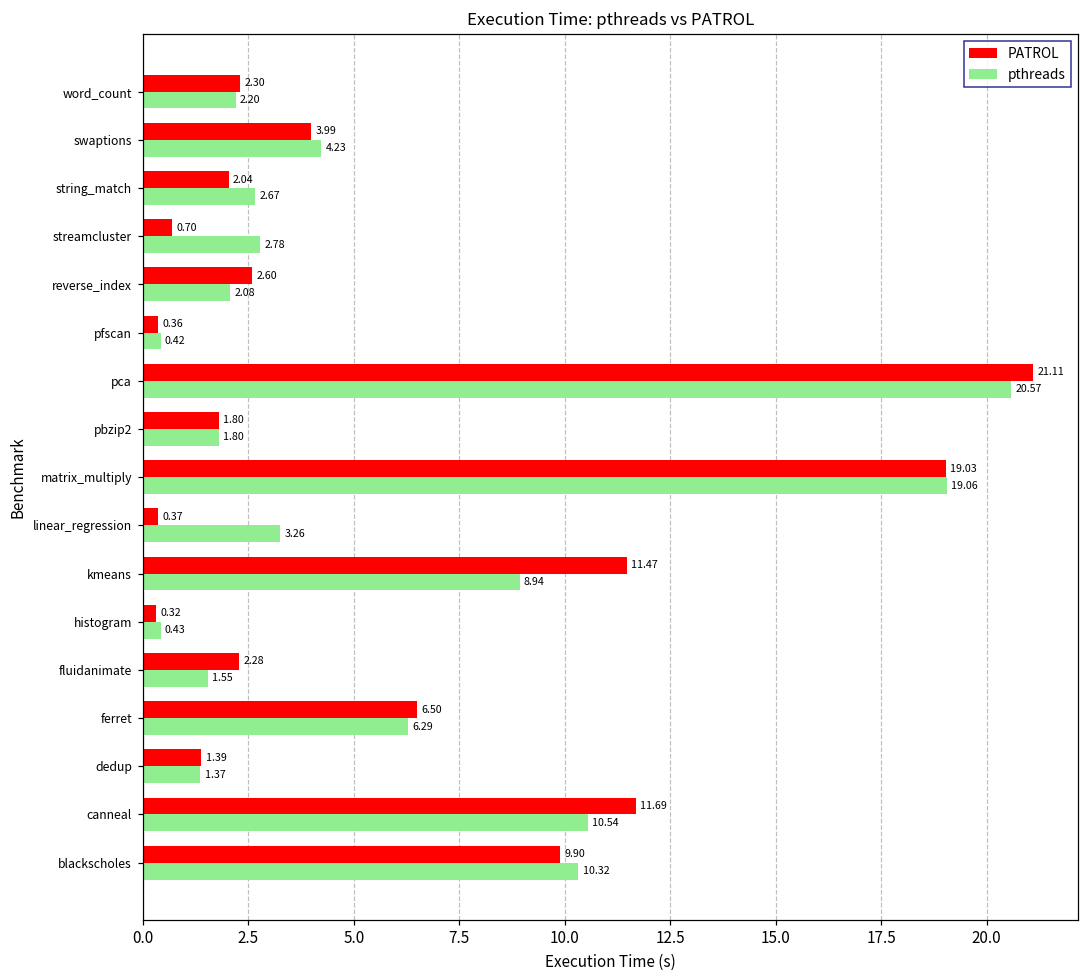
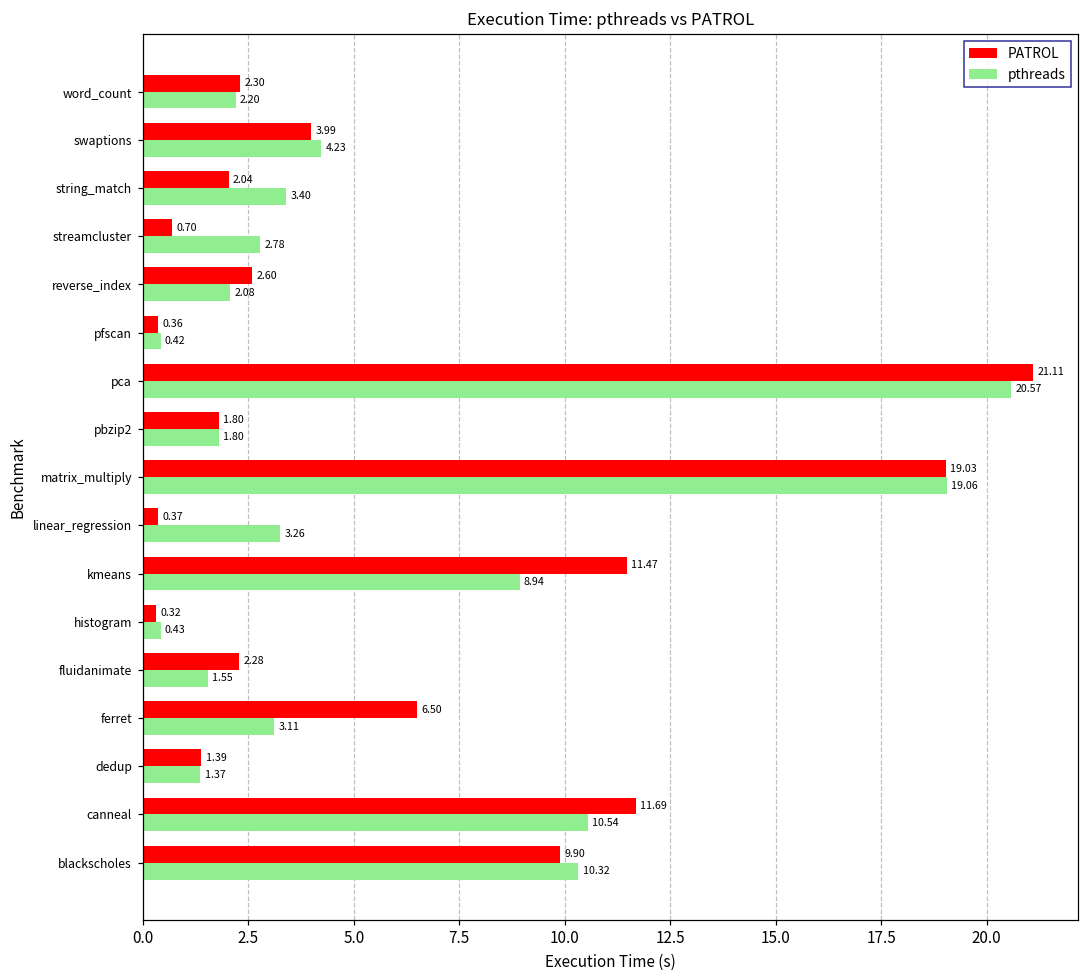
pthreads, string_match: 2.67 -> 3.40
pthreads, ferret: 6.29 -> 3.11
